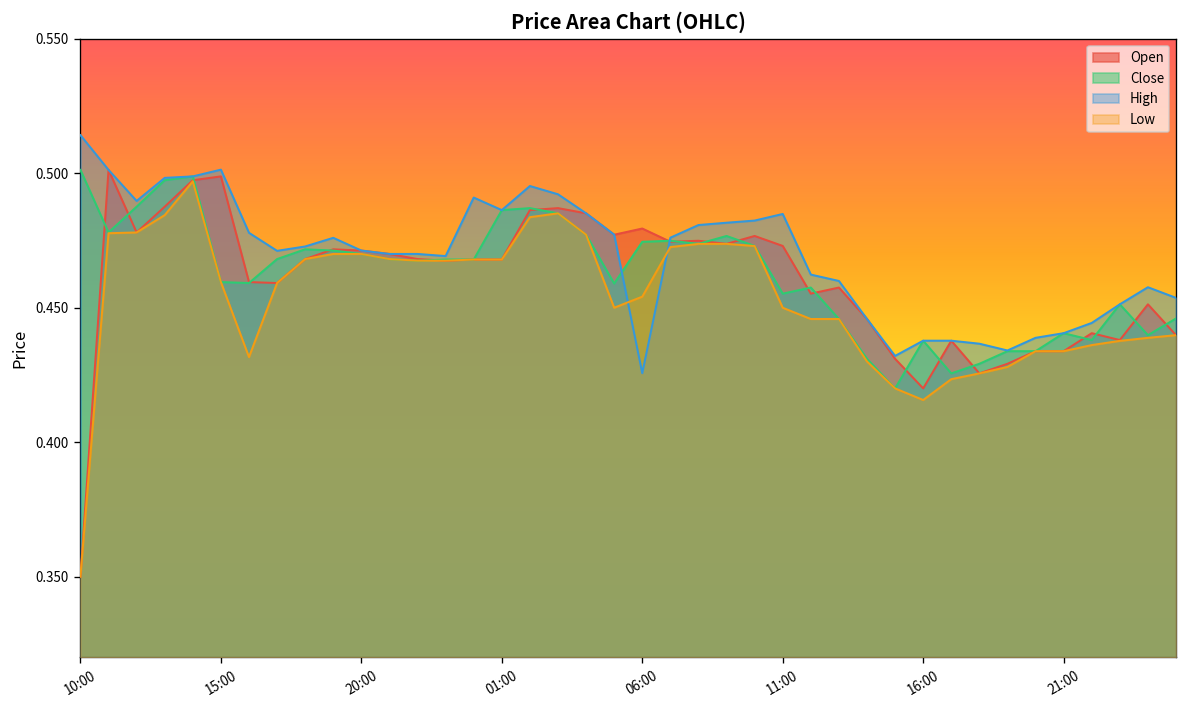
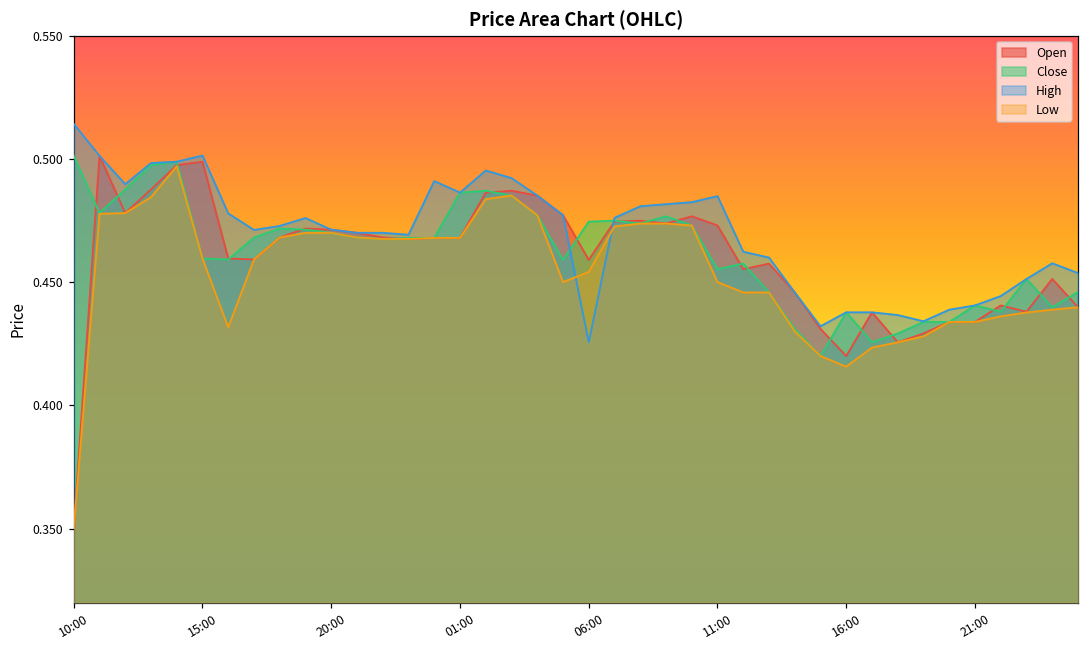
Open, 06:00: 0.479 -> 0.459
